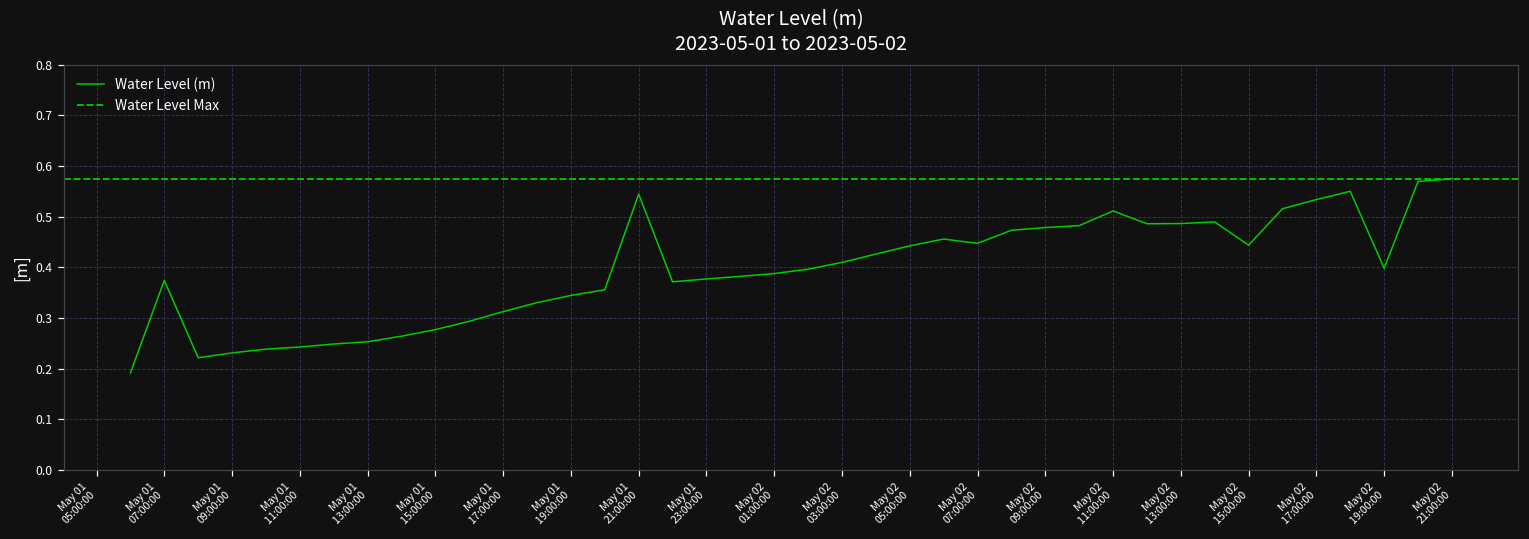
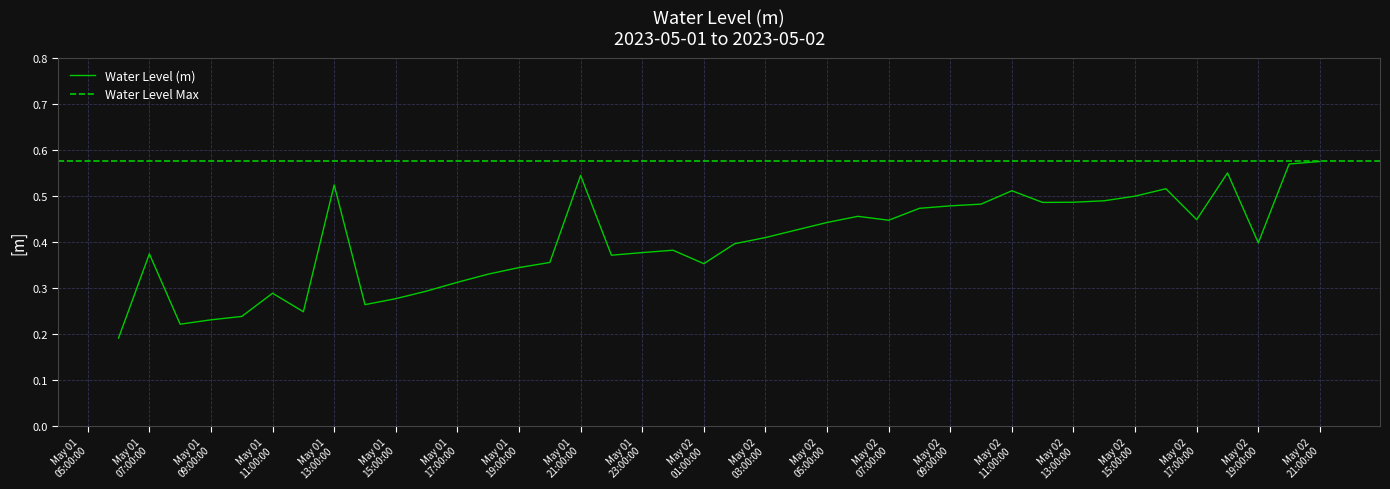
May 01 11:00:00: 0.24 -> 0.29
May 01 13:00:00: 0.25 -> 0.52
May 02 01:00:00: 0.39 -> 0.35
May 02 15:00:00: 0.44 -> 0.50
May 02 17:00:00: 0.53 -> 0.45
